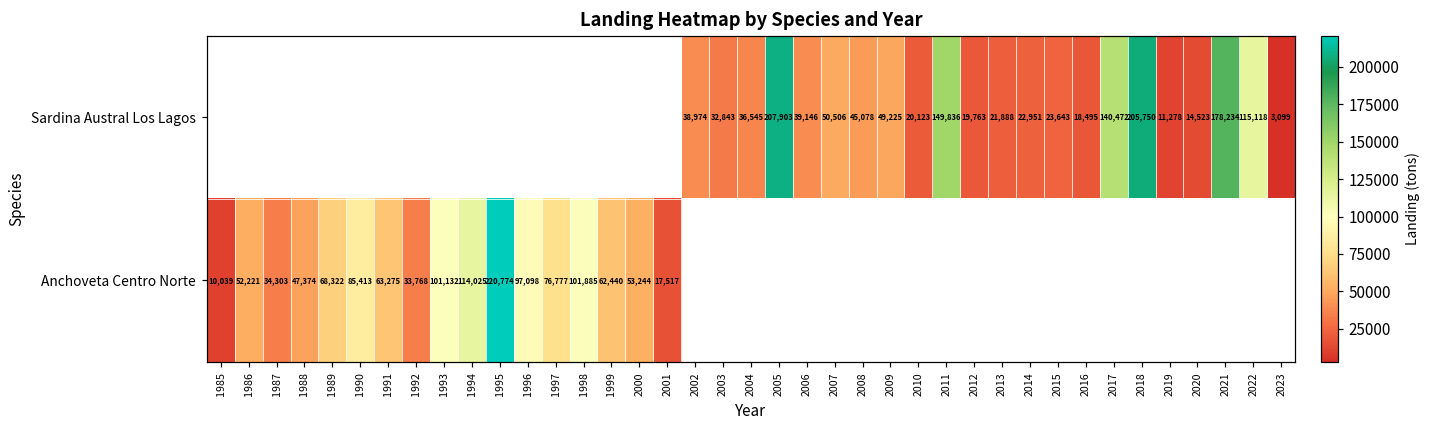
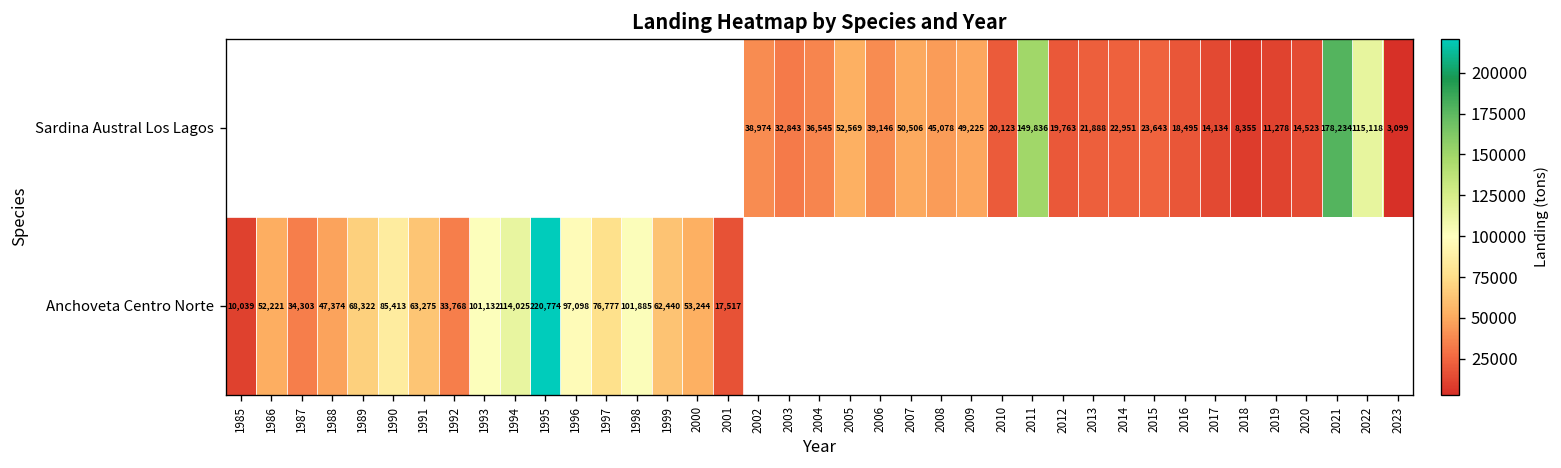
Sardina Austral Los Lagos, 2005: 207,903 -> 52,569
Sardina Austral Los Lagos, 2017: 140,472 -> 14,134
Sardina Austral Los Lagos, 2018: 205,750 -> 8,355
